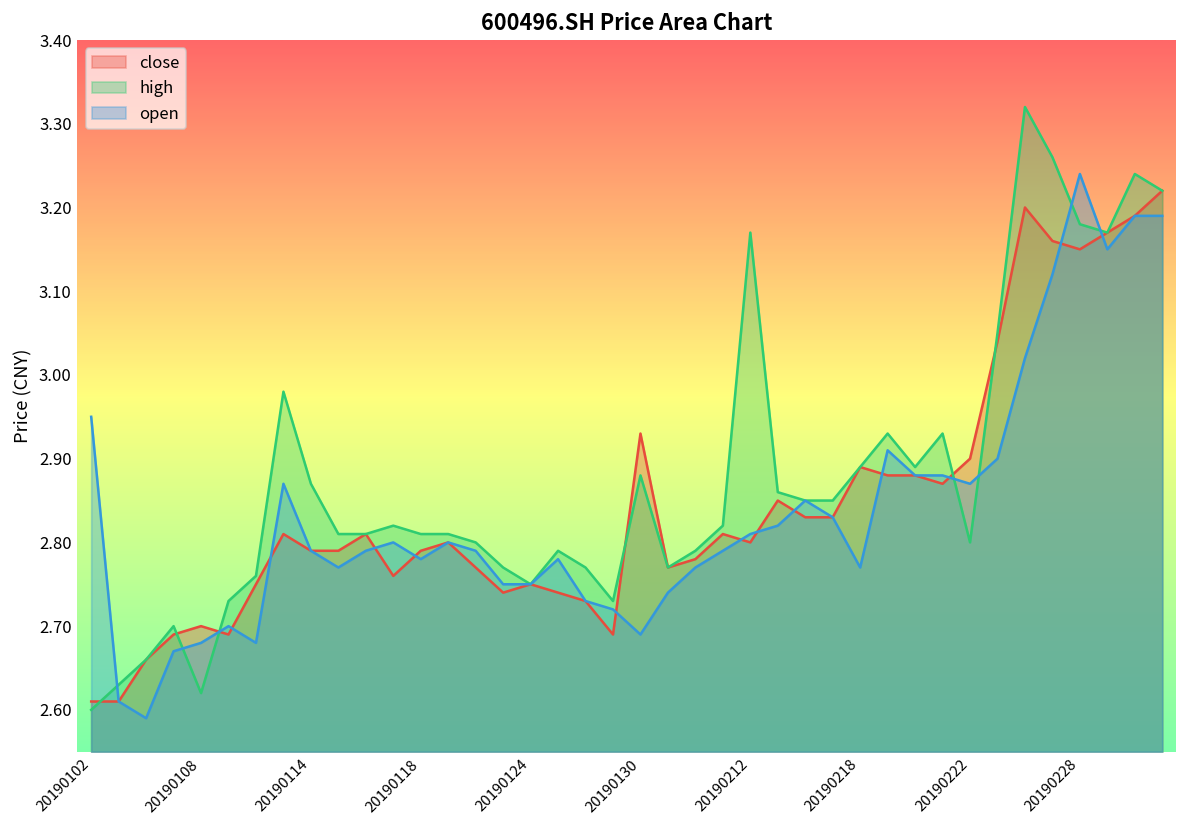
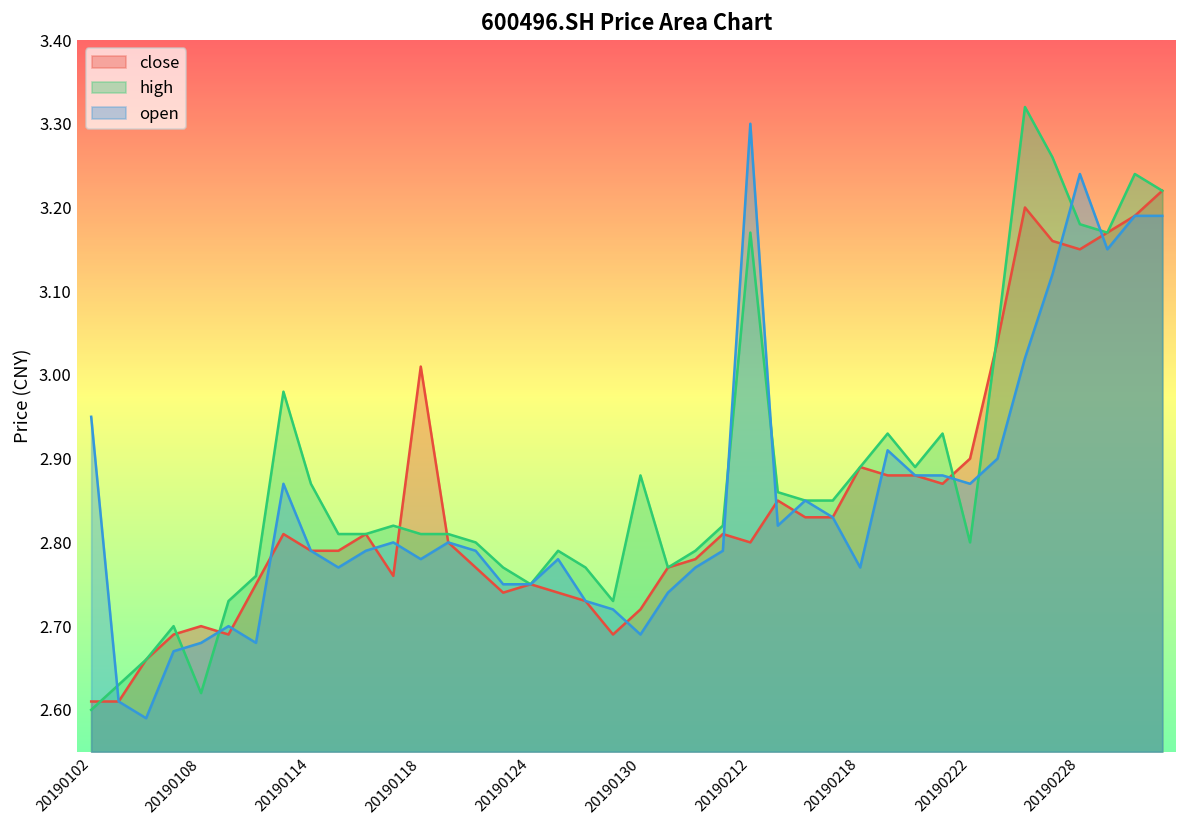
close, 20190118: 2.79 -> 3.01
close, 20190130: 2.93 -> 2.72
open, 20190212: 2.81 -> 3.30
